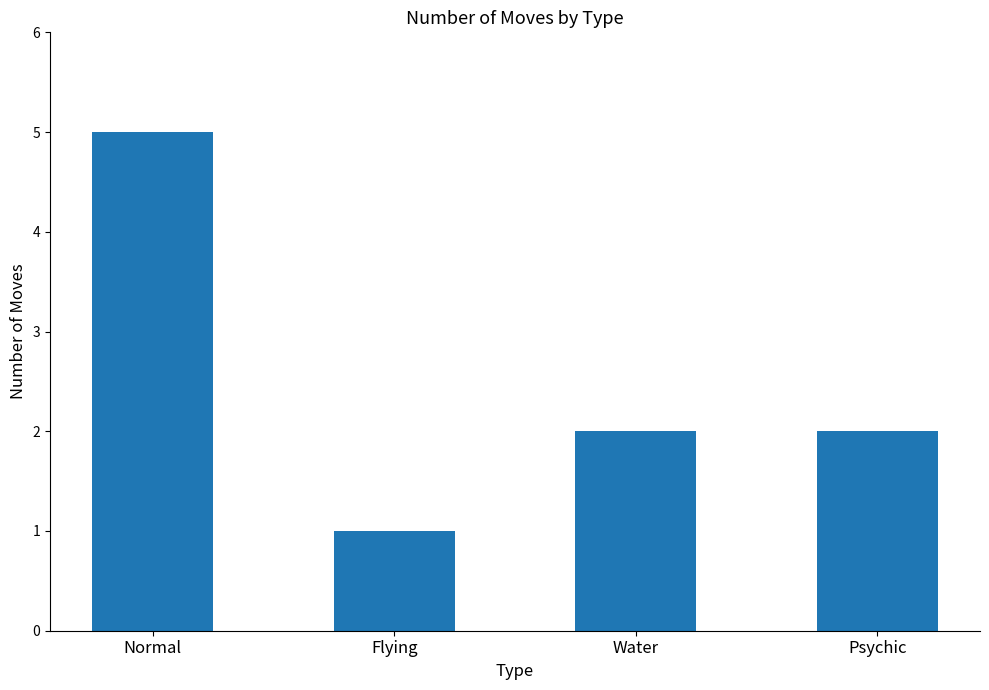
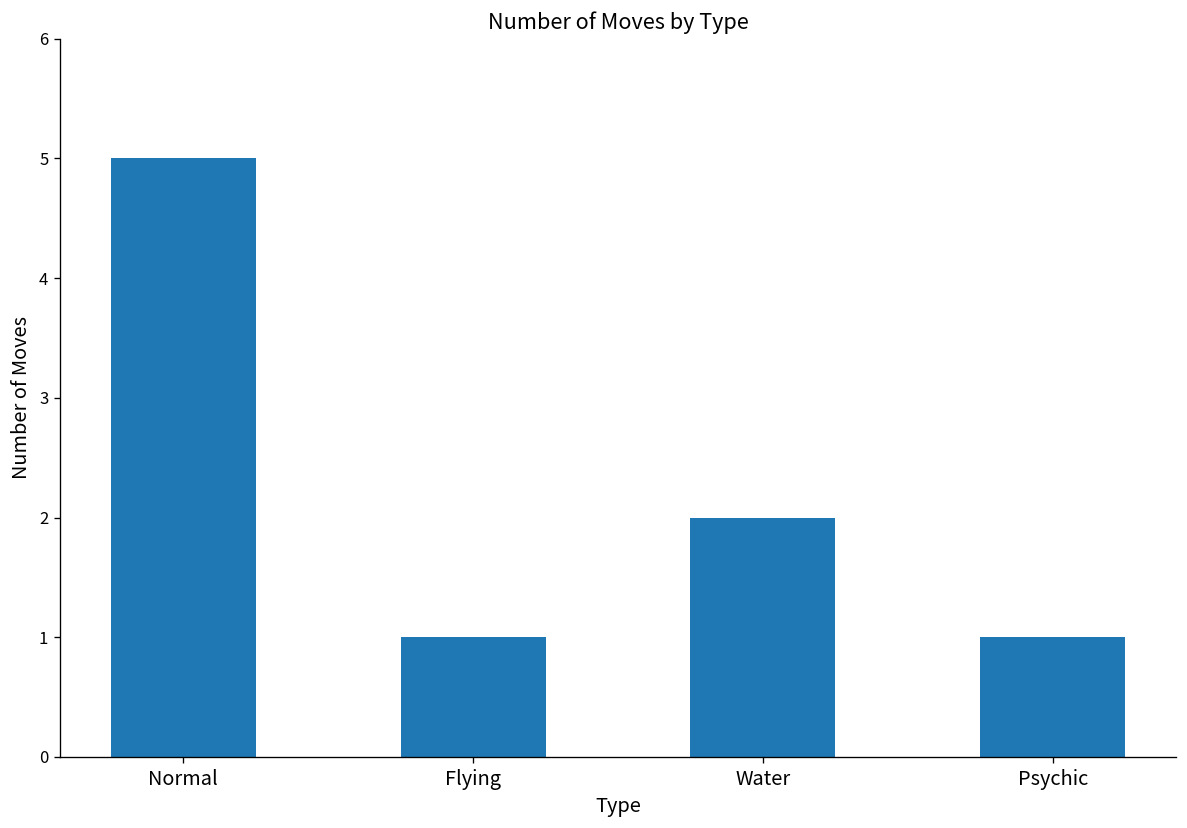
Psychic: 2 -> 1
